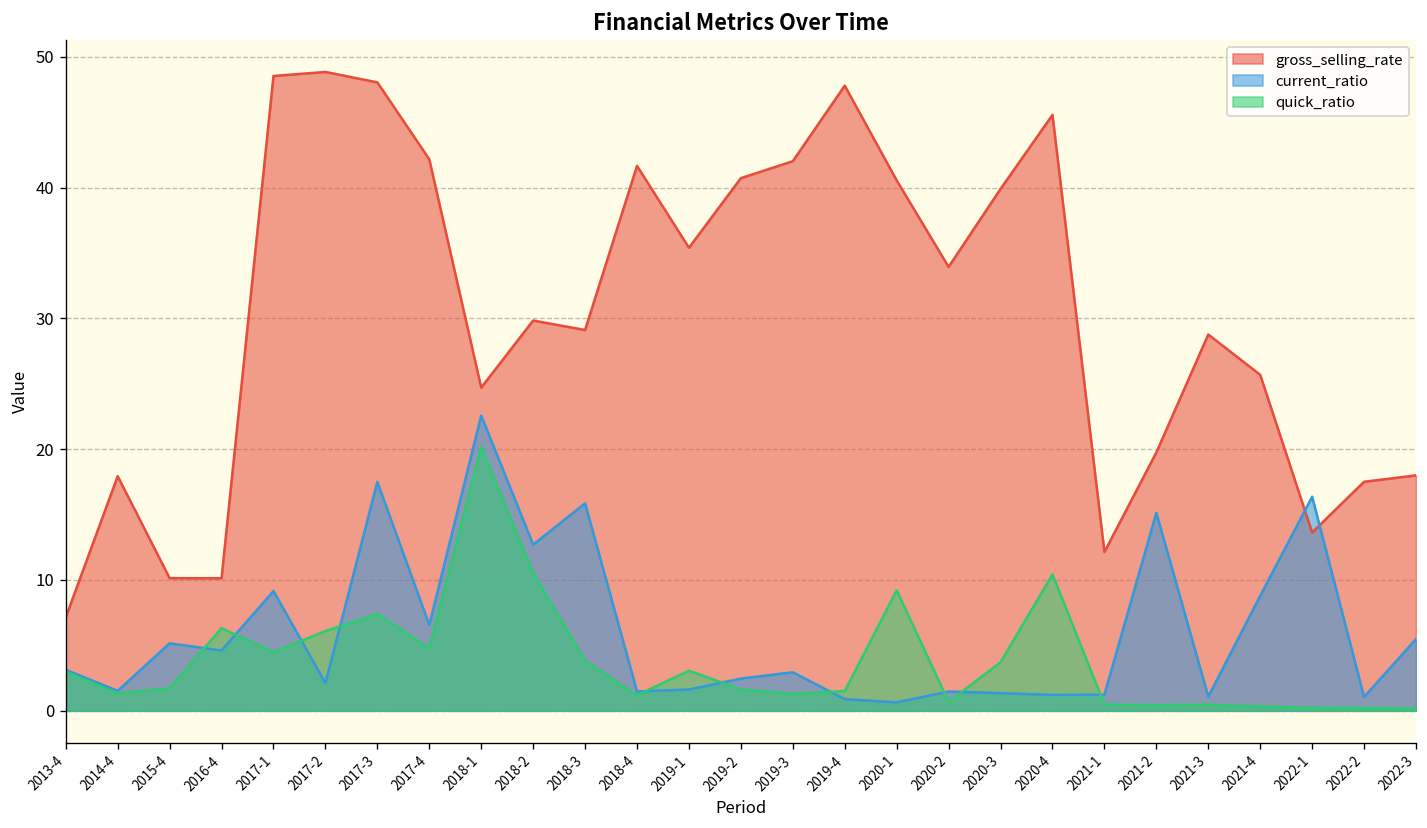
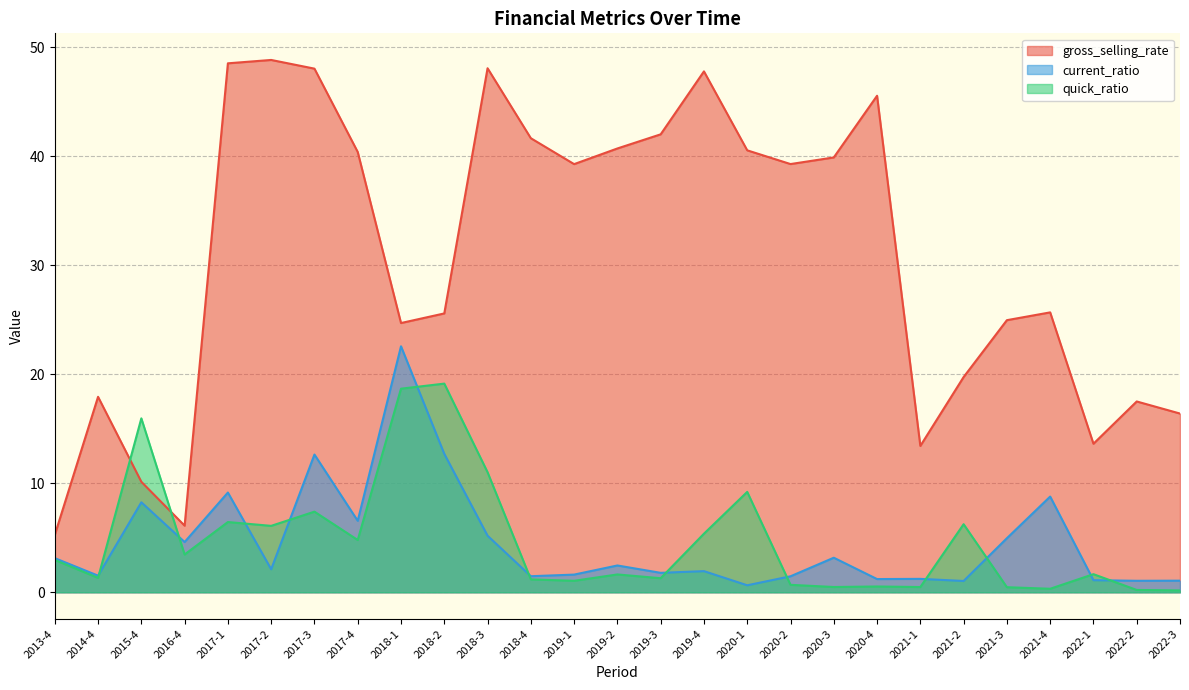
gross_selling_rate, 2013-4: 7.1 -> 5.3
current_ratio, 2015-4: 5.2 -> 8.3
quick_ratio, 2015-4: 1.7 -> 16.0
gross_selling_rate, 2016-4: 10.1 -> 6.1
quick_ratio, 2016-4: 6.3 -> 3.5
quick_ratio, 2017-1: 4.5 -> 6.4
current_ratio, 2017-3: 17.5 -> 12.6
gross_selling_rate, 2017-4: 42.2 -> 40.4
quick_ratio, 2018-1: 20.2 -> 18.7
gross_selling_rate, 2018-2: 29.8 -> 25.6
quick_ratio, 2018-2: 10.5 -> 19.1
gross_selling_rate, 2018-3: 29.1 -> 48.1
current_ratio, 2018-3: 15.9 -> 5.2
quick_ratio, 2018-3: 3.8 -> 11.0
gross_selling_rate, 2019-1: 35.4 -> 39.3
quick_ratio, 2019-1: 3.1 -> 1.1
current_ratio, 2019-3: 2.9 -> 1.8
current_ratio, 2019-4: 0.9 -> 1.9
quick_ratio, 2019-4: 1.5 -> 5.4
gross_selling_rate, 2020-2: 33.9 -> 39.3
current_ratio, 2020-3: 1.4 -> 3.2
quick_ratio, 2020-3: 3.7 -> 0.5
quick_ratio, 2020-4: 10.4 -> 0.5
gross_selling_rate, 2021-1: 12.1 -> 13.4
current_ratio, 2021-2: 15.1 -> 1.0
quick_ratio, 2021-2: 0.4 -> 6.2
gross_selling_rate, 2021-3: 28.8 -> 25.0
current_ratio, 2021-3: 1.1 -> 5.0
current_ratio, 2022-1: 16.4 -> 1.1
quick_ratio, 2022-1: 0.2 -> 1.7
gross_selling_rate, 2022-3: 18.0 -> 16.4
current_ratio, 2022-3: 5.5 -> 1.1
